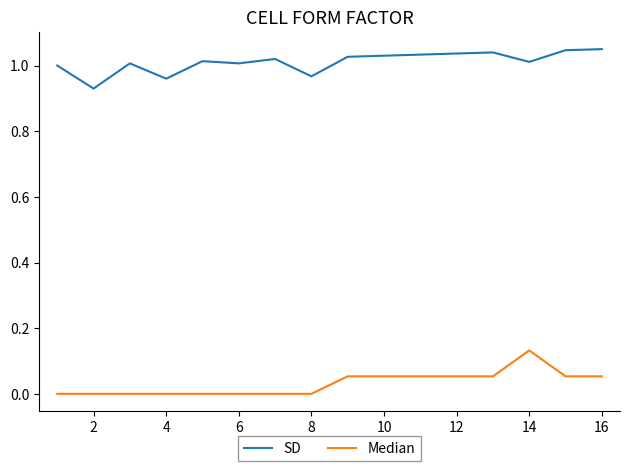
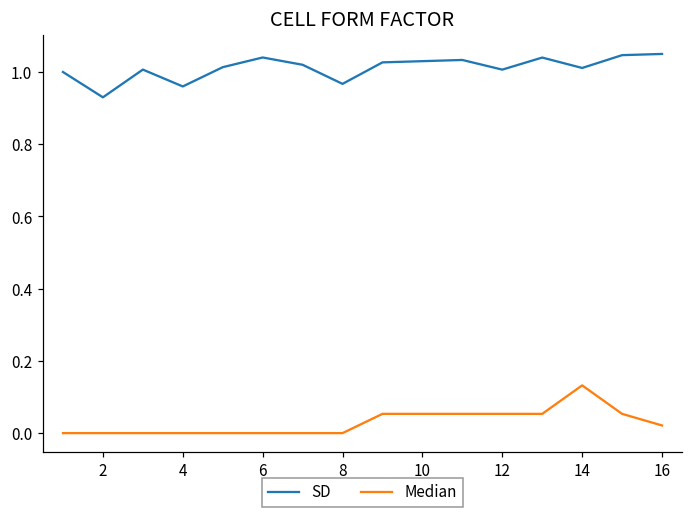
SD, 6: 1.01 -> 1.04
SD, 12: 1.04 -> 1.01
Median, 16: 0.05 -> 0.02
